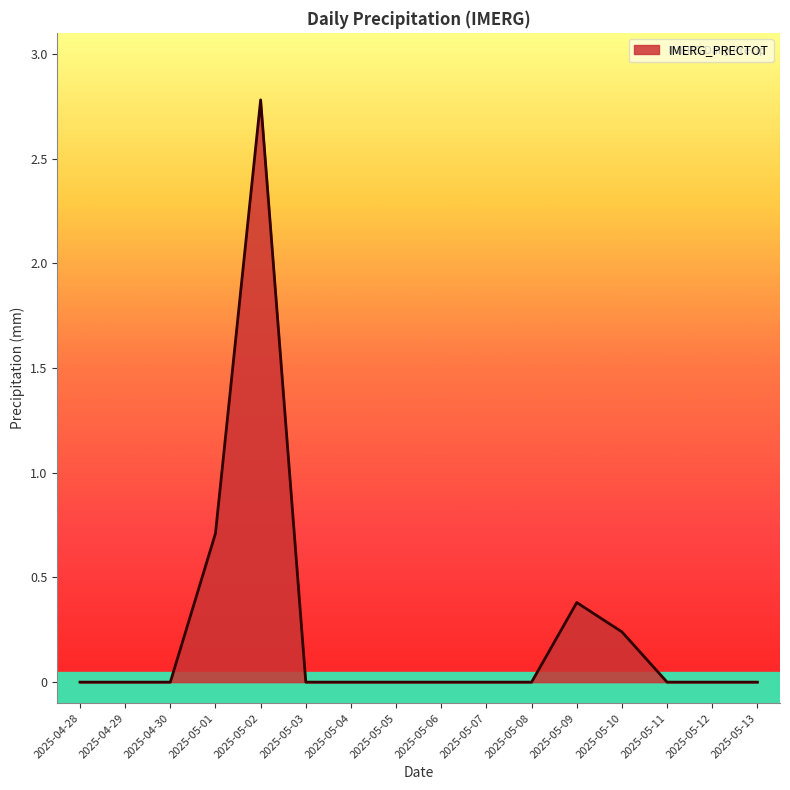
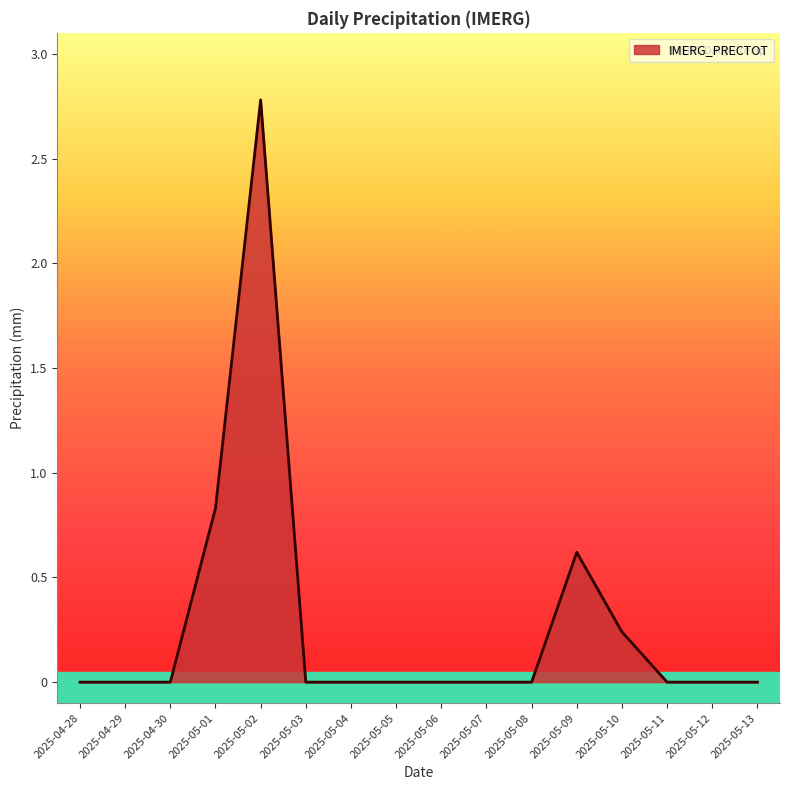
2025-05-01: 0.71 -> 0.83
2025-05-09: 0.38 -> 0.62
